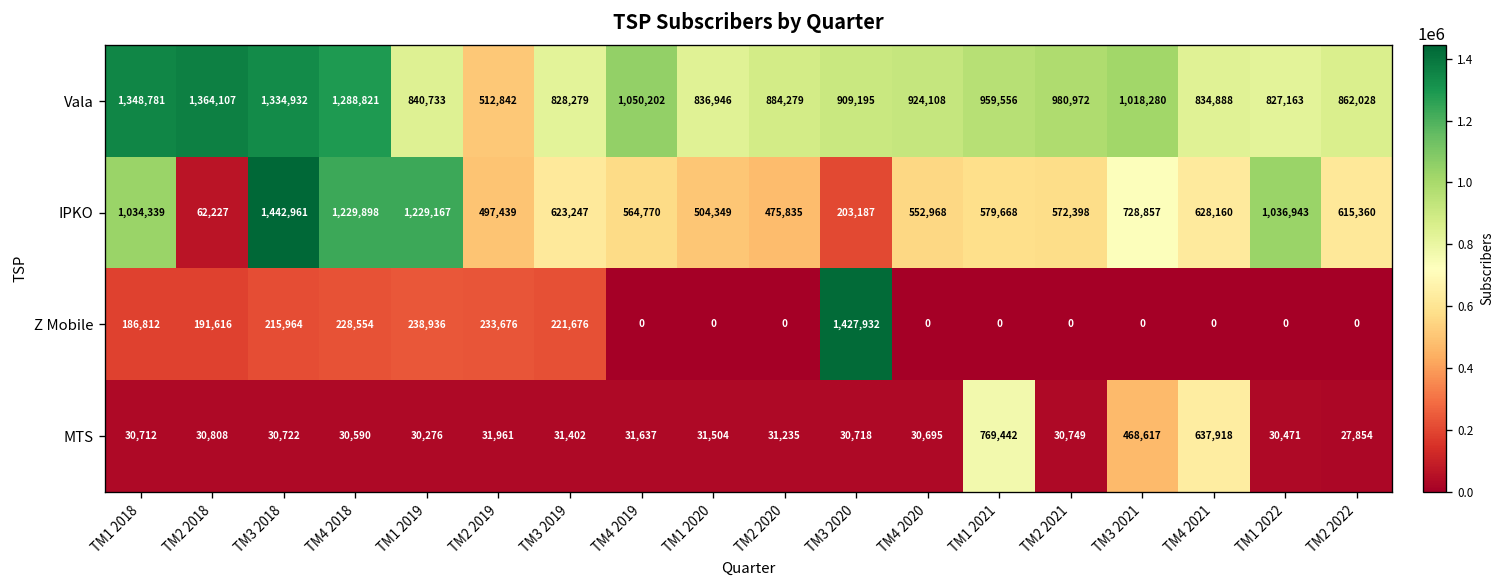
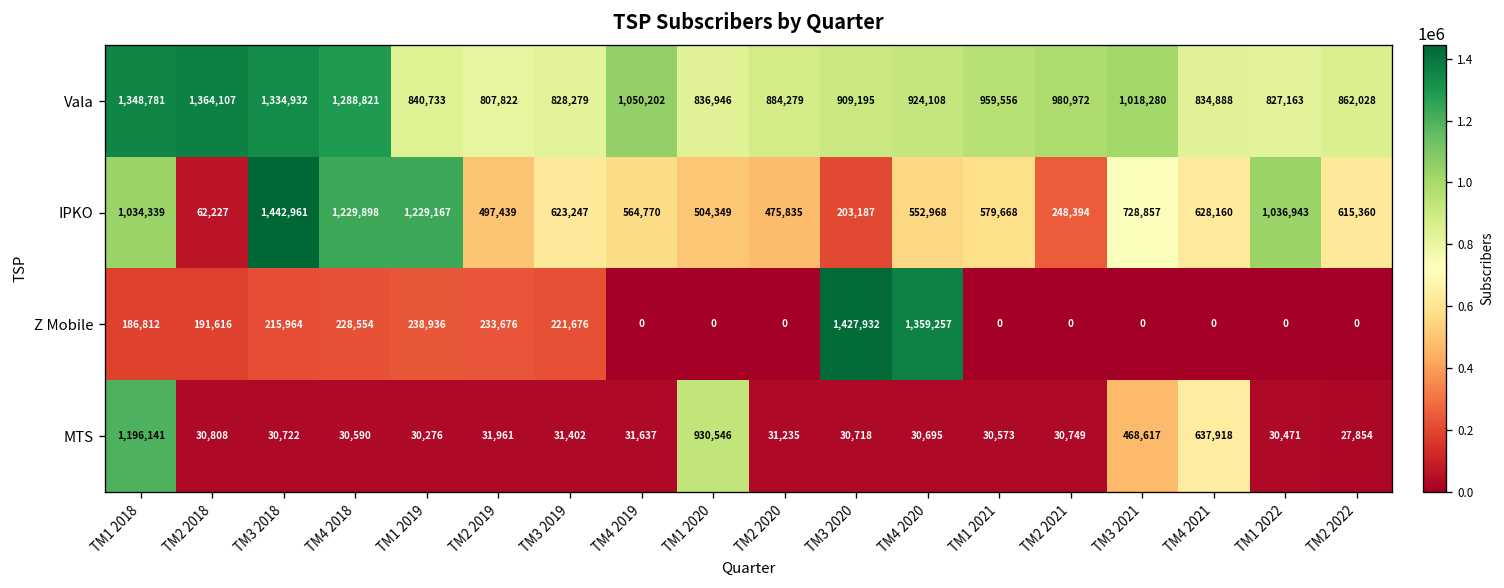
Vala, TM2 2019: 512,842 -> 807,822
IPKO, TM2 2021: 572,398 -> 248,394
Z Mobile, TM4 2020: 0 -> 1,359,257
MTS, TM1 2018: 30,712 -> 1,196,141
MTS, TM1 2020: 31,504 -> 930,546
MTS, TM1 2021: 769,442 -> 30,573
